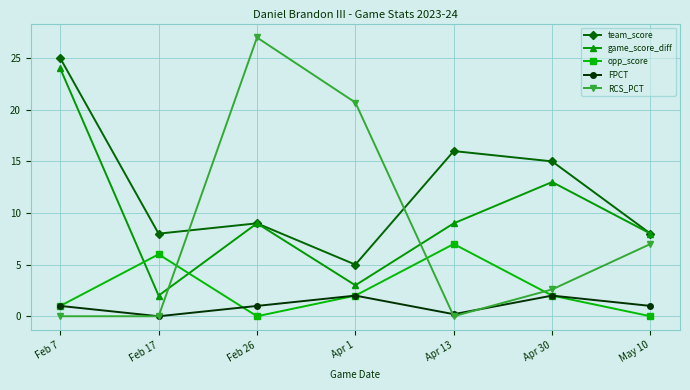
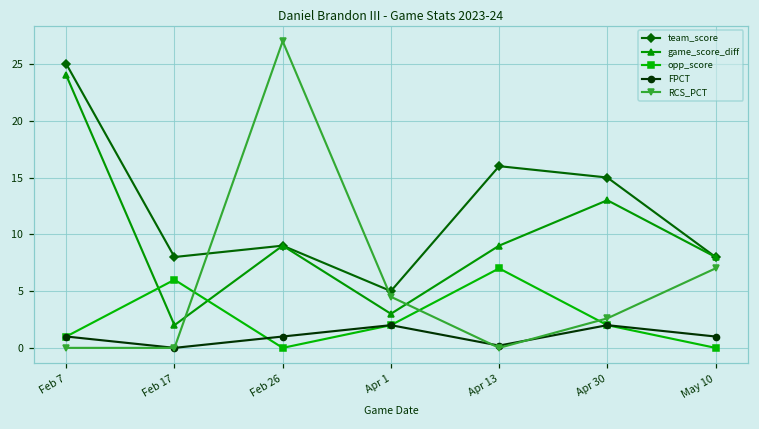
RCS_PCT, Apr 1: 20.7 -> 4.5
